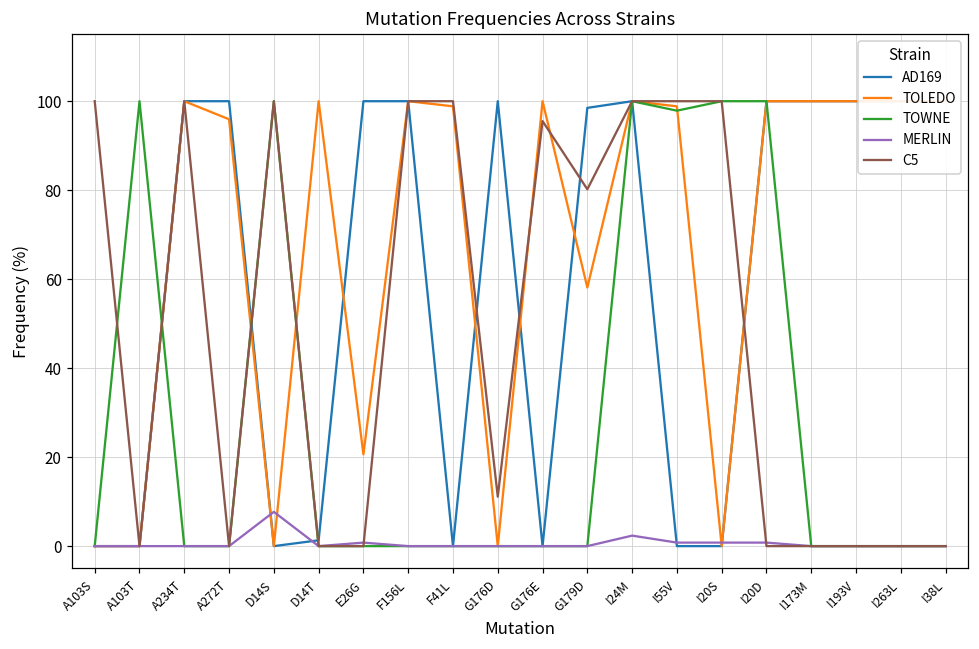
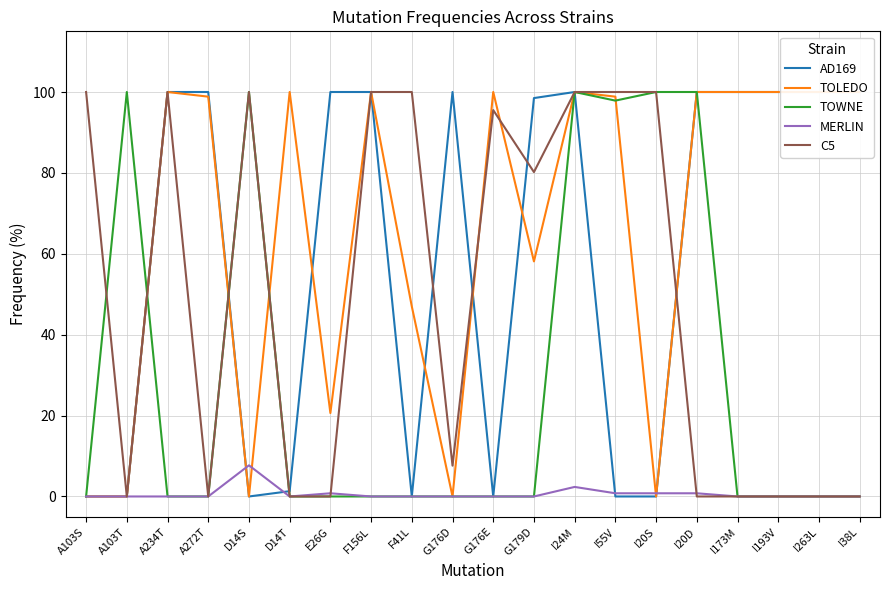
TOLEDO, A272T: 96 -> 99
TOLEDO, F41L: 99 -> 47
C5, G176D: 11 -> 8
